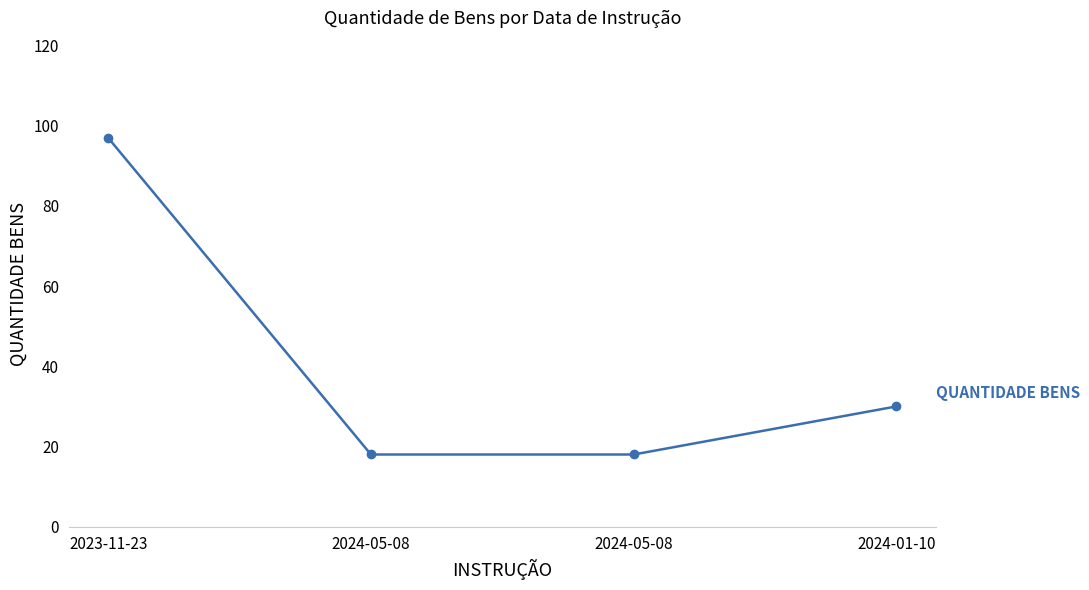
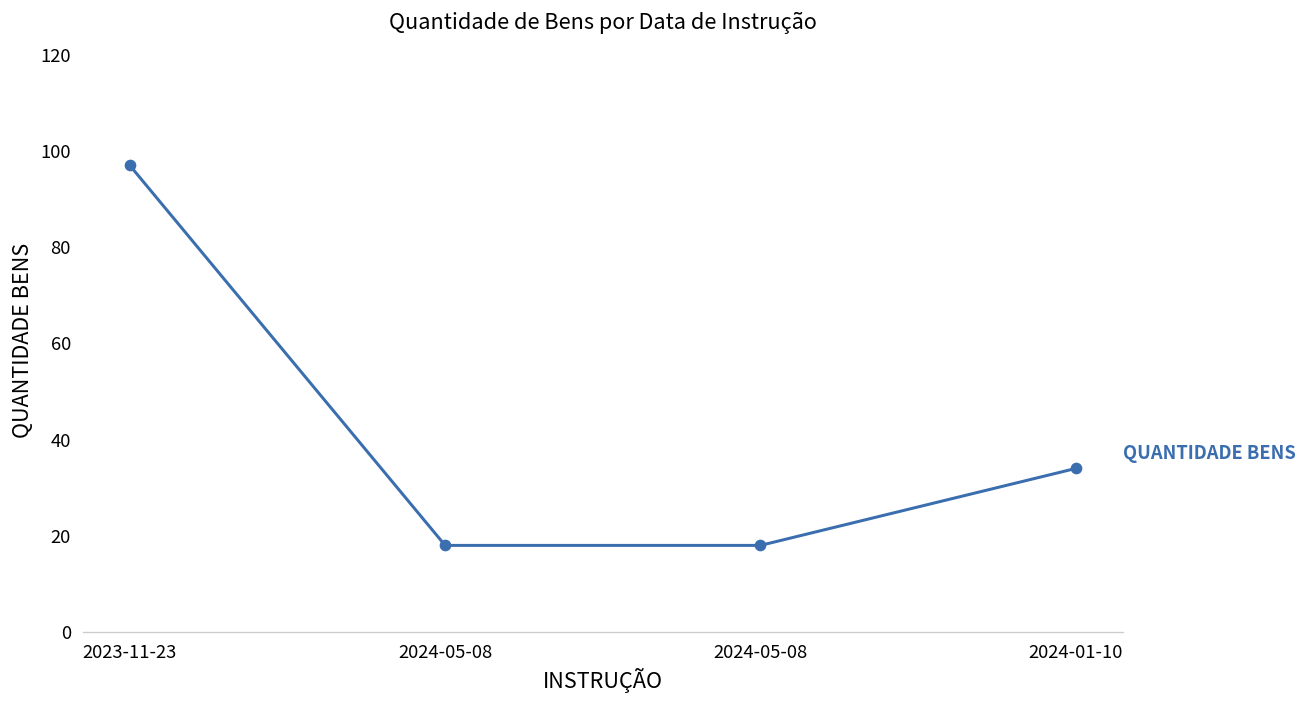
2024-01-10: 30 -> 34
